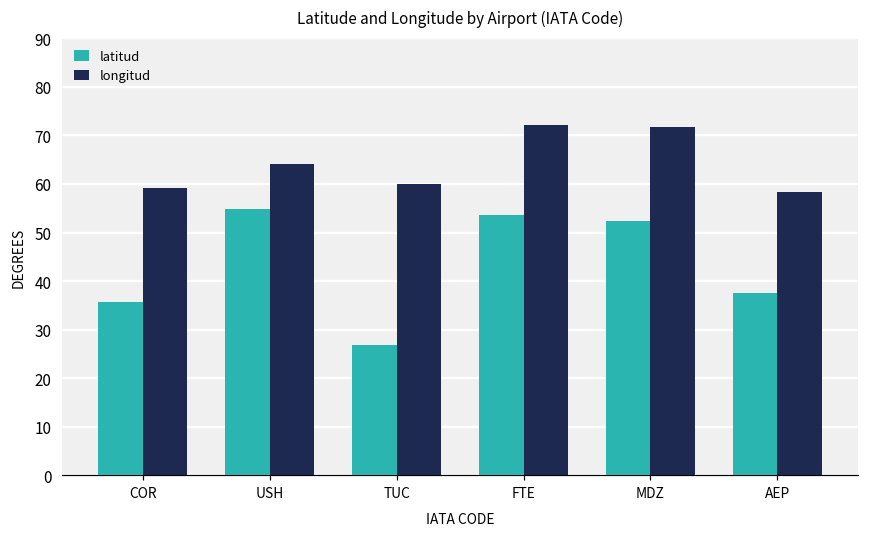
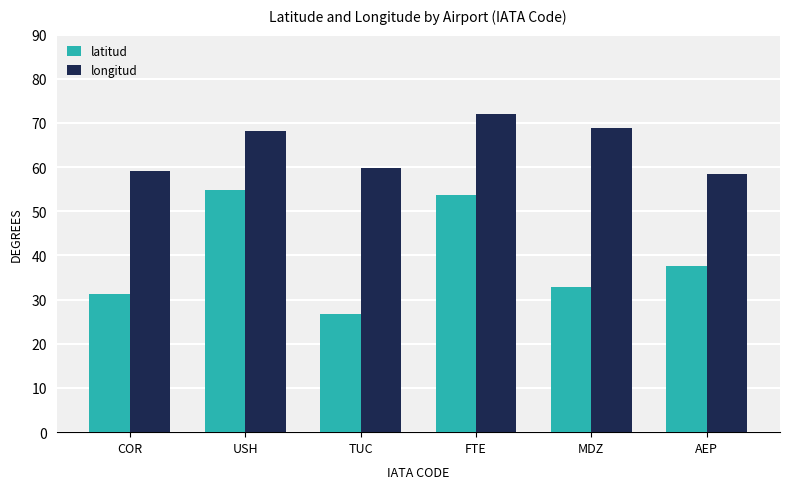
latitud, COR: 36 -> 31
longitud, USH: 64 -> 68
latitud, MDZ: 52 -> 33
longitud, MDZ: 72 -> 69
